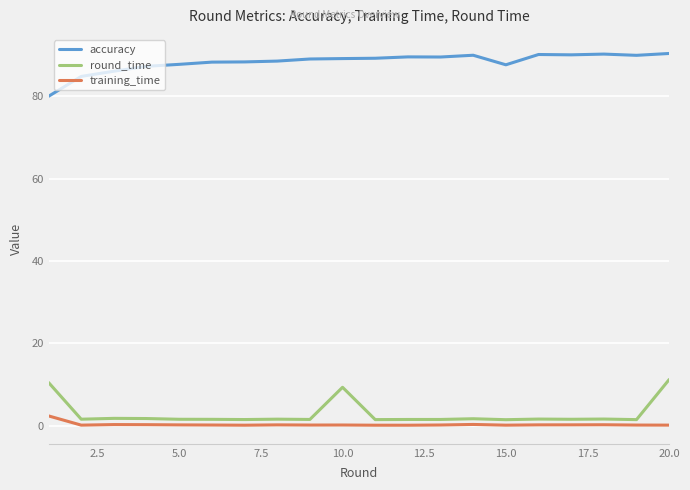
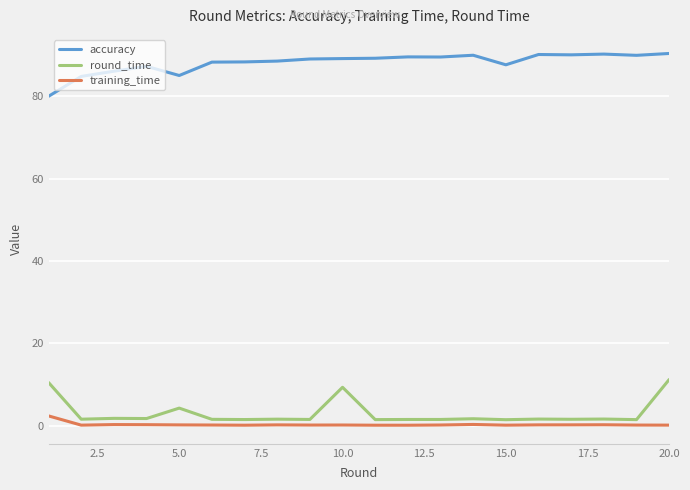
accuracy, 5.0: 88 -> 85
round_time, 5.0: 2 -> 4
